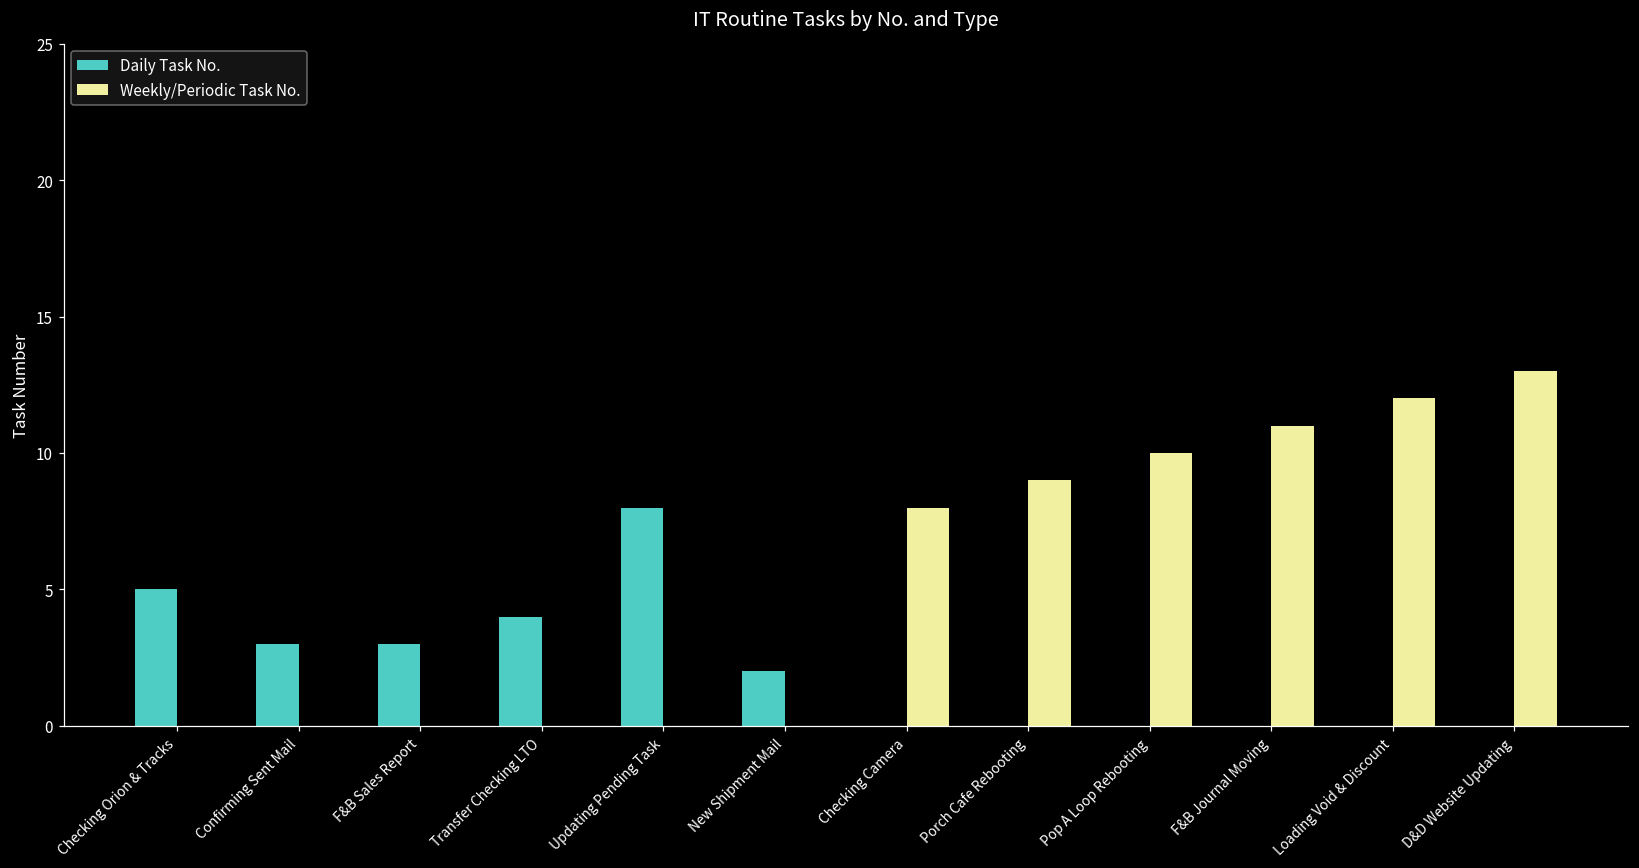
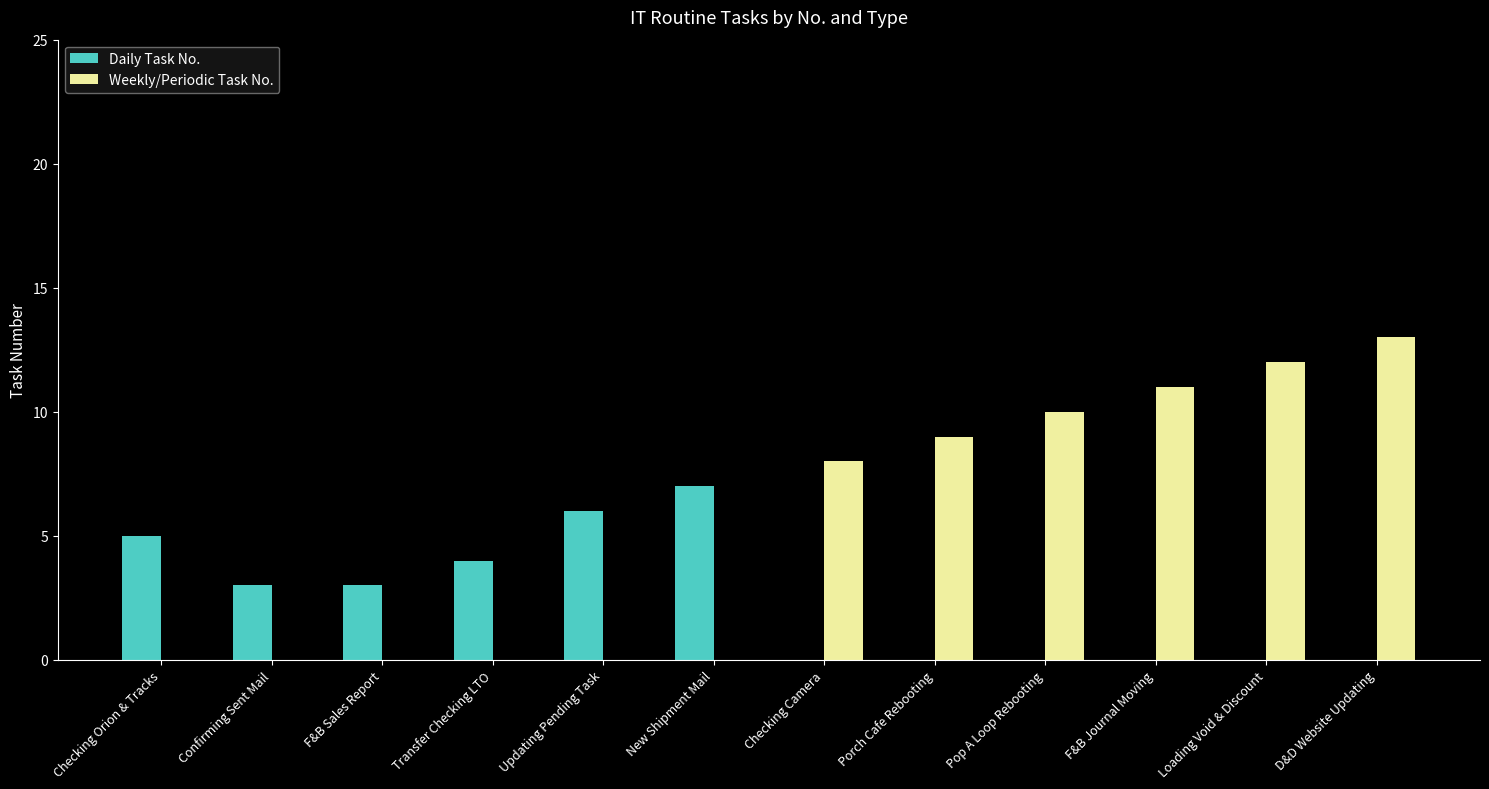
Daily Task No., Updating Pending Task: 8 -> 6
Daily Task No., New Shipment Mail: 2 -> 7
